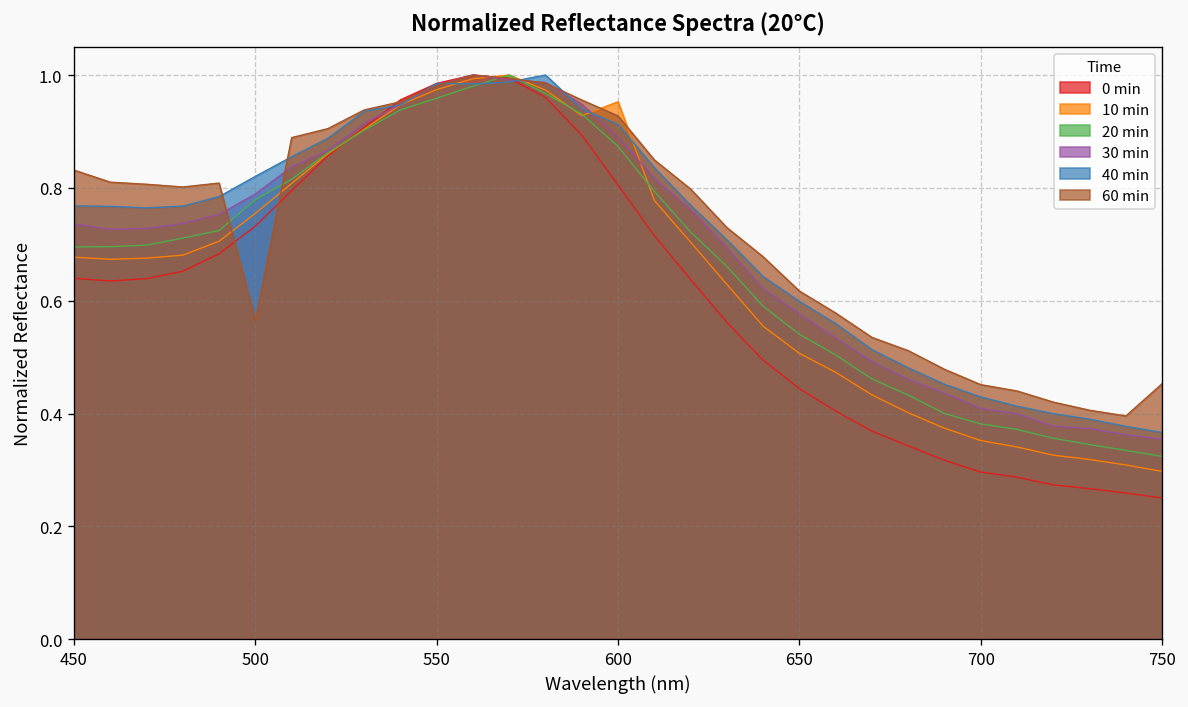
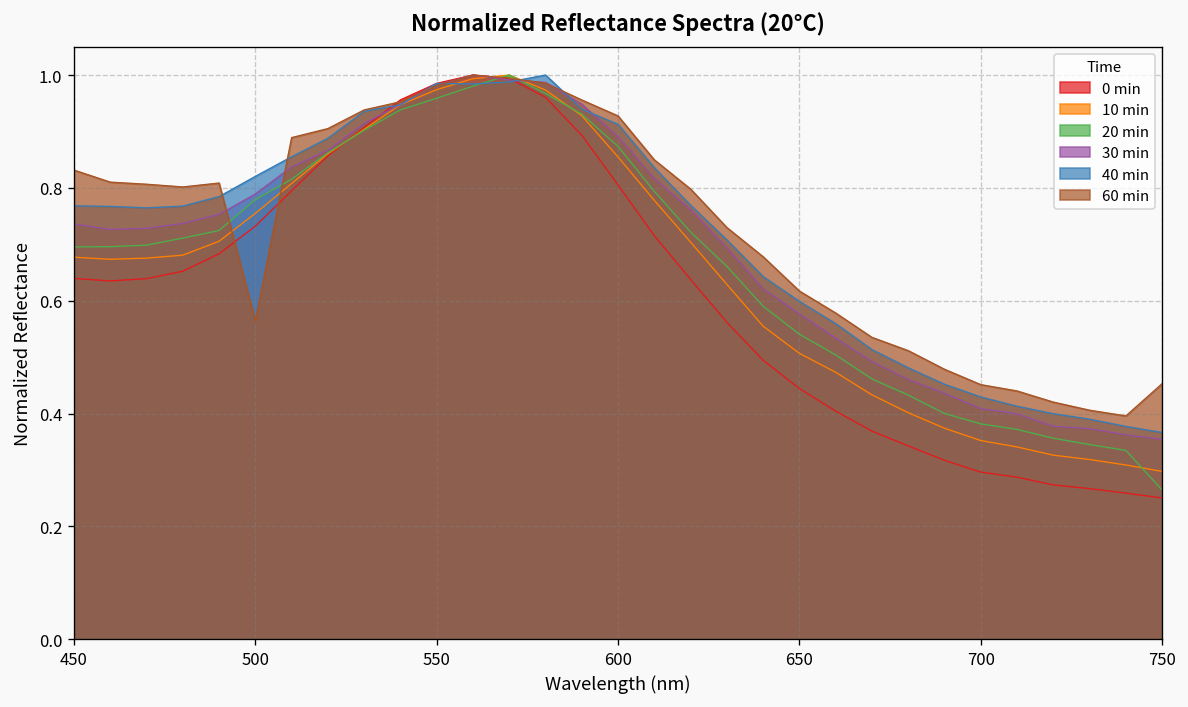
10 min, 600: 0.95 -> 0.85
20 min, 750: 0.32 -> 0.26
